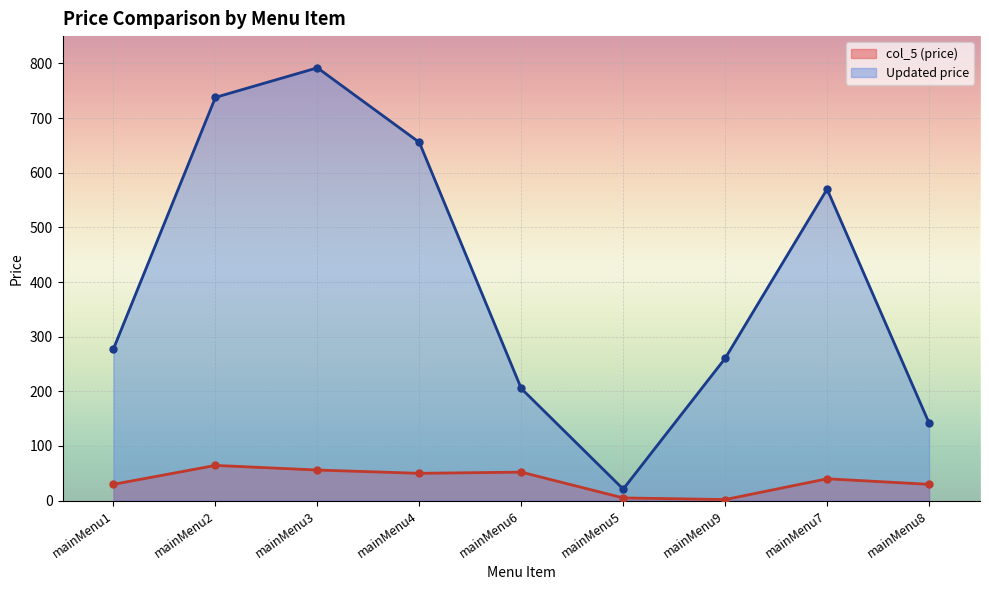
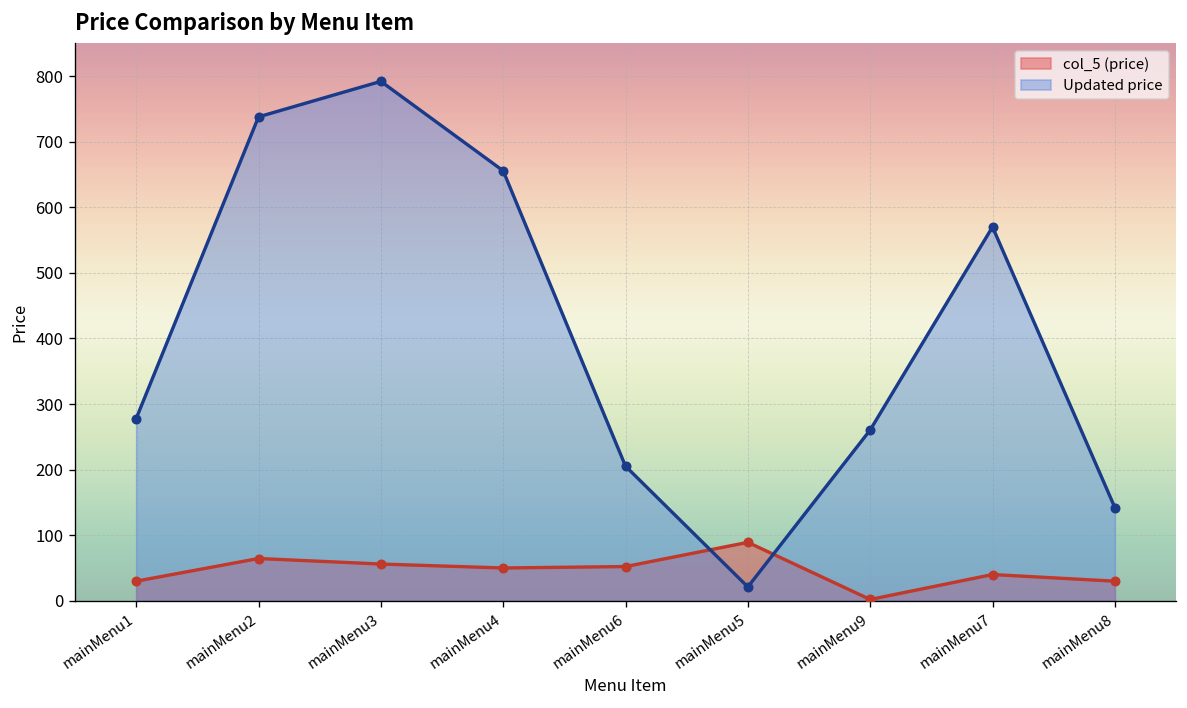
col_5 (price), mainMenu5: 0 -> 90
